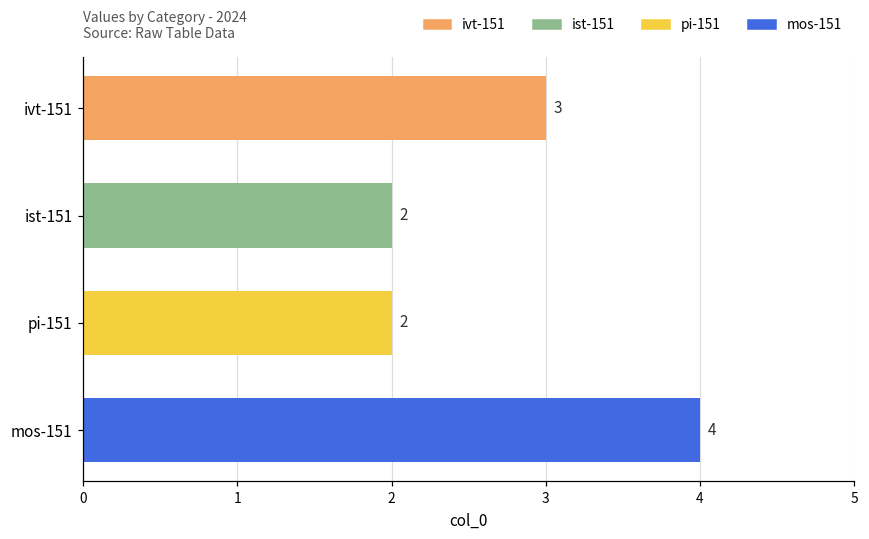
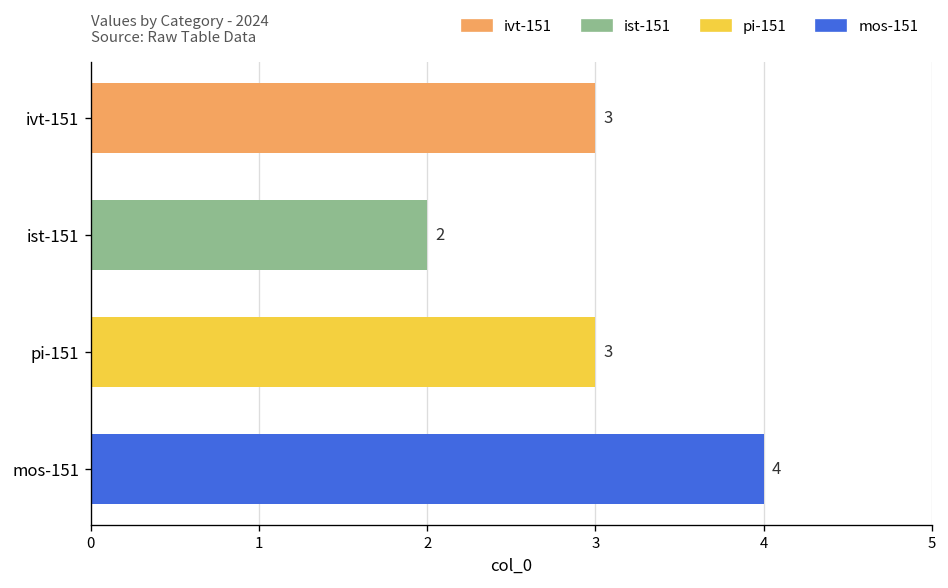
pi-151: 2 -> 3
